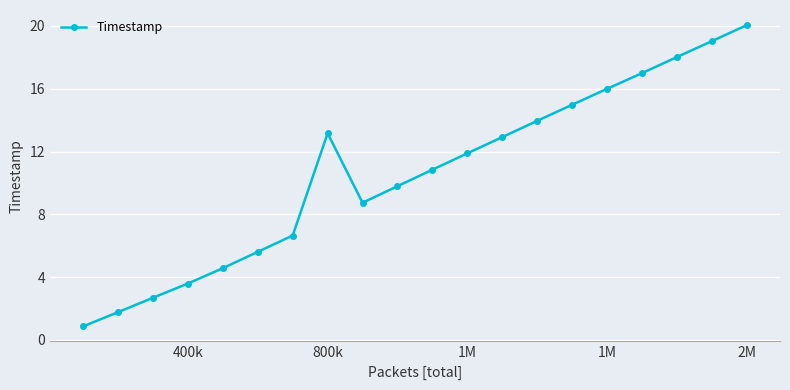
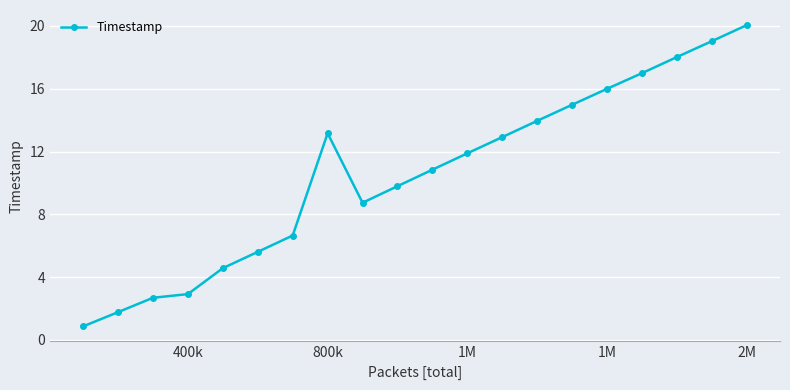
400k: 3.6 -> 2.9
